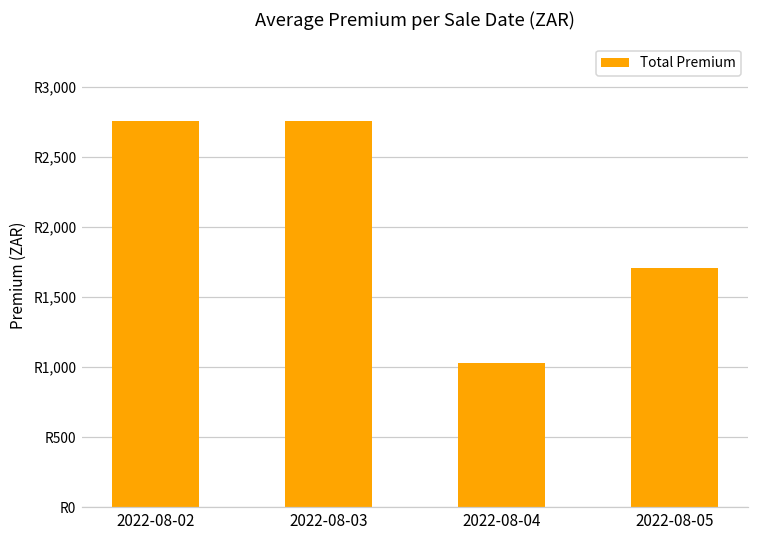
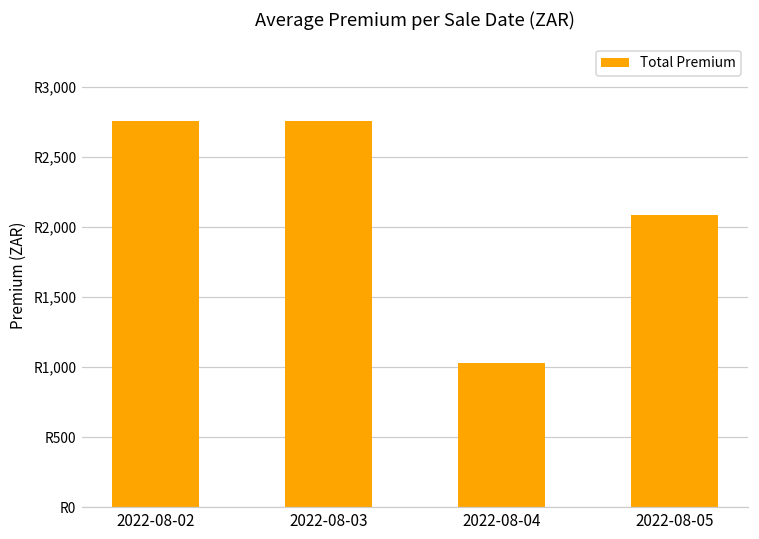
2022-08-05: R1,710 -> R2,090
